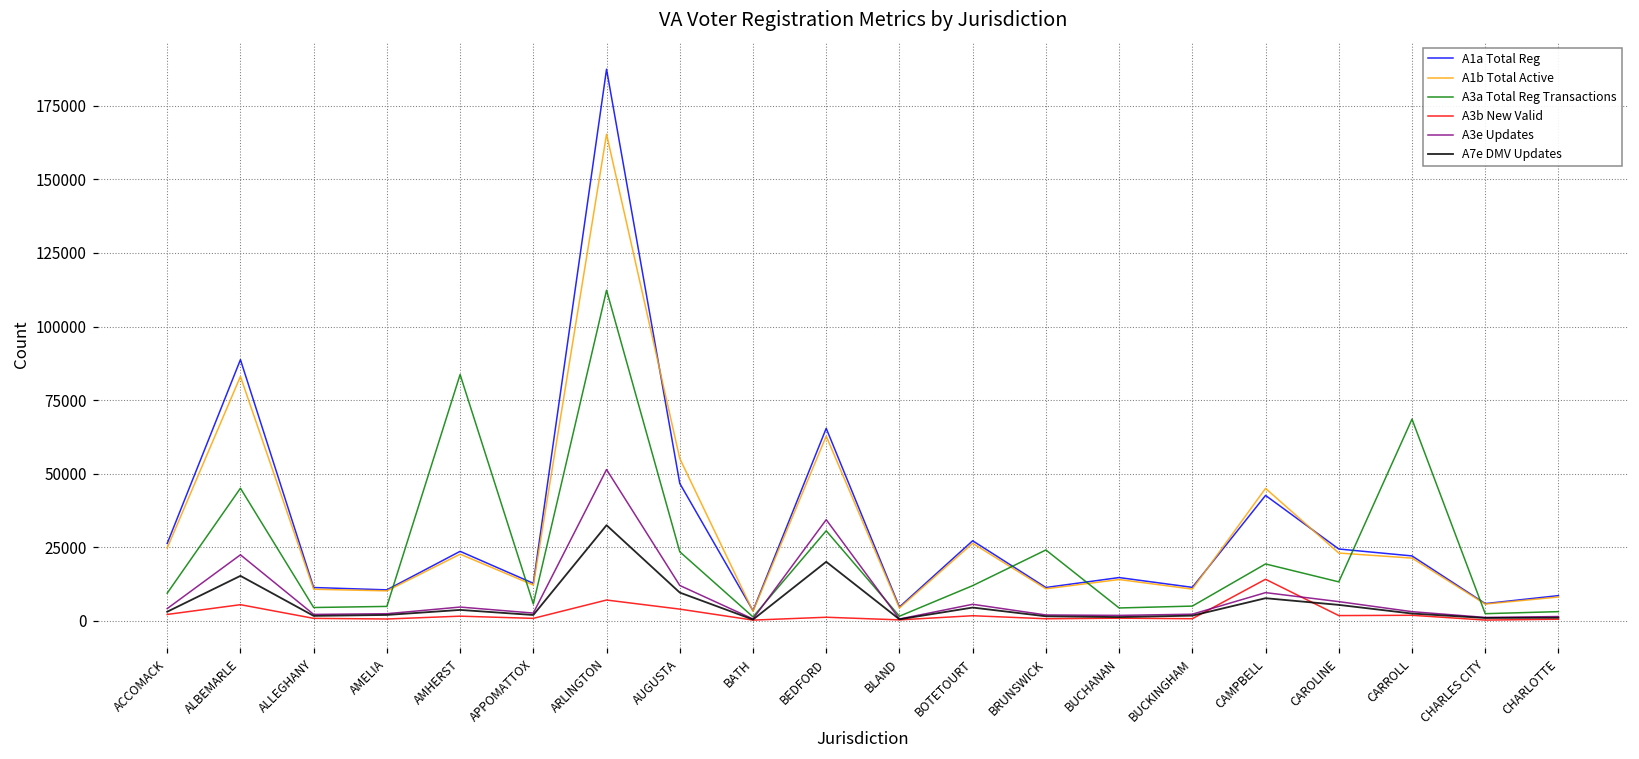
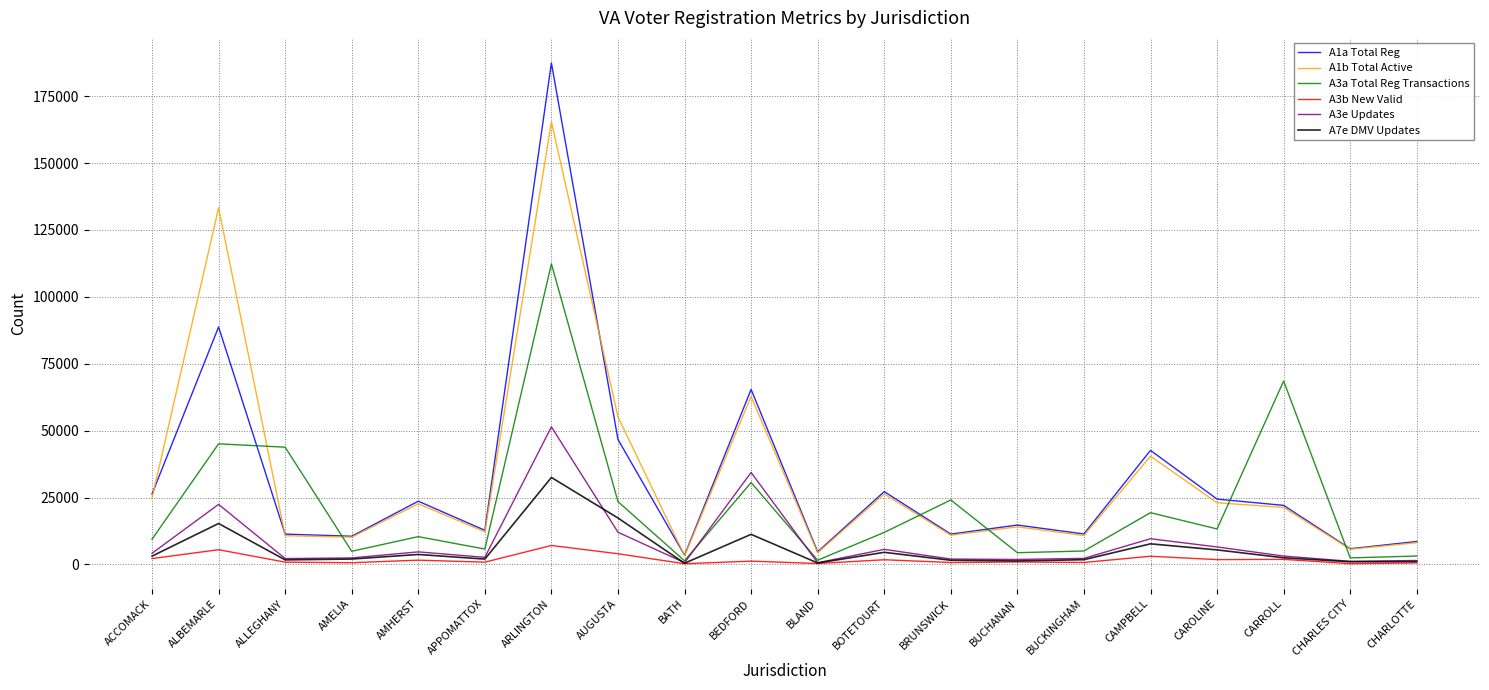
A1b Total Active, ALBEMARLE: 83000 -> 133000
A3a Total Reg Transactions, ALLEGHANY: 5000 -> 44000
A3a Total Reg Transactions, AMHERST: 84000 -> 10000
A7e DMV Updates, AUGUSTA: 10000 -> 17000
A7e DMV Updates, BEDFORD: 20000 -> 11000
A1b Total Active, CAMPBELL: 45000 -> 40000
A3b New Valid, CAMPBELL: 14000 -> 3000
